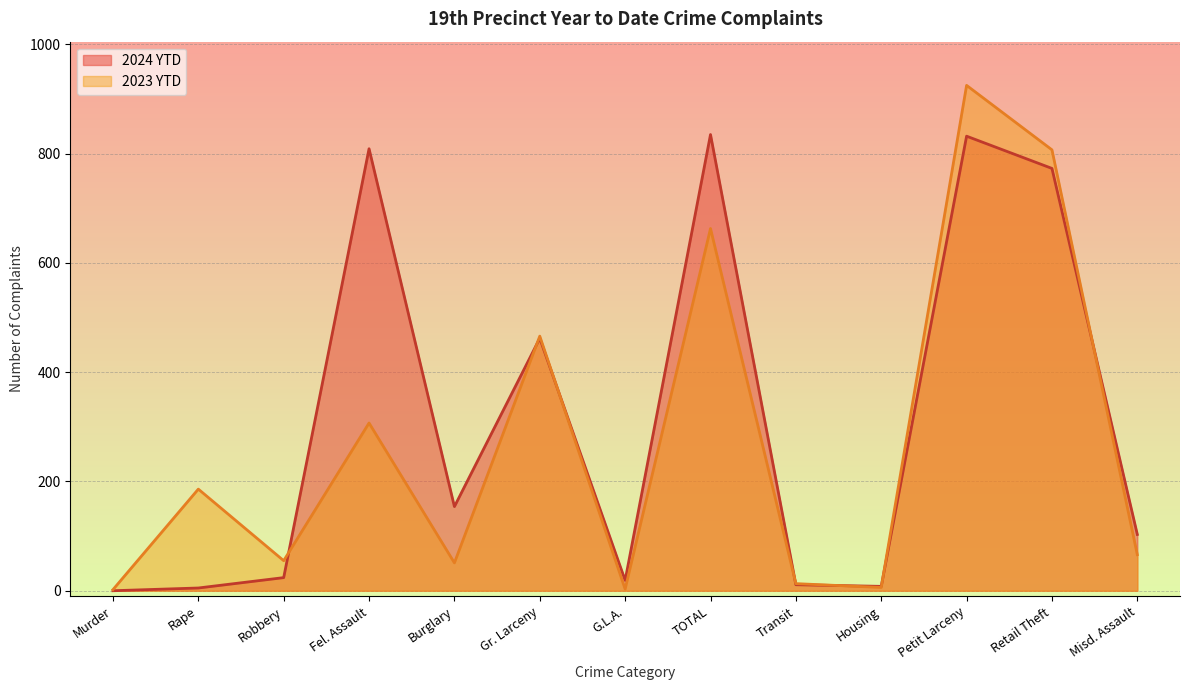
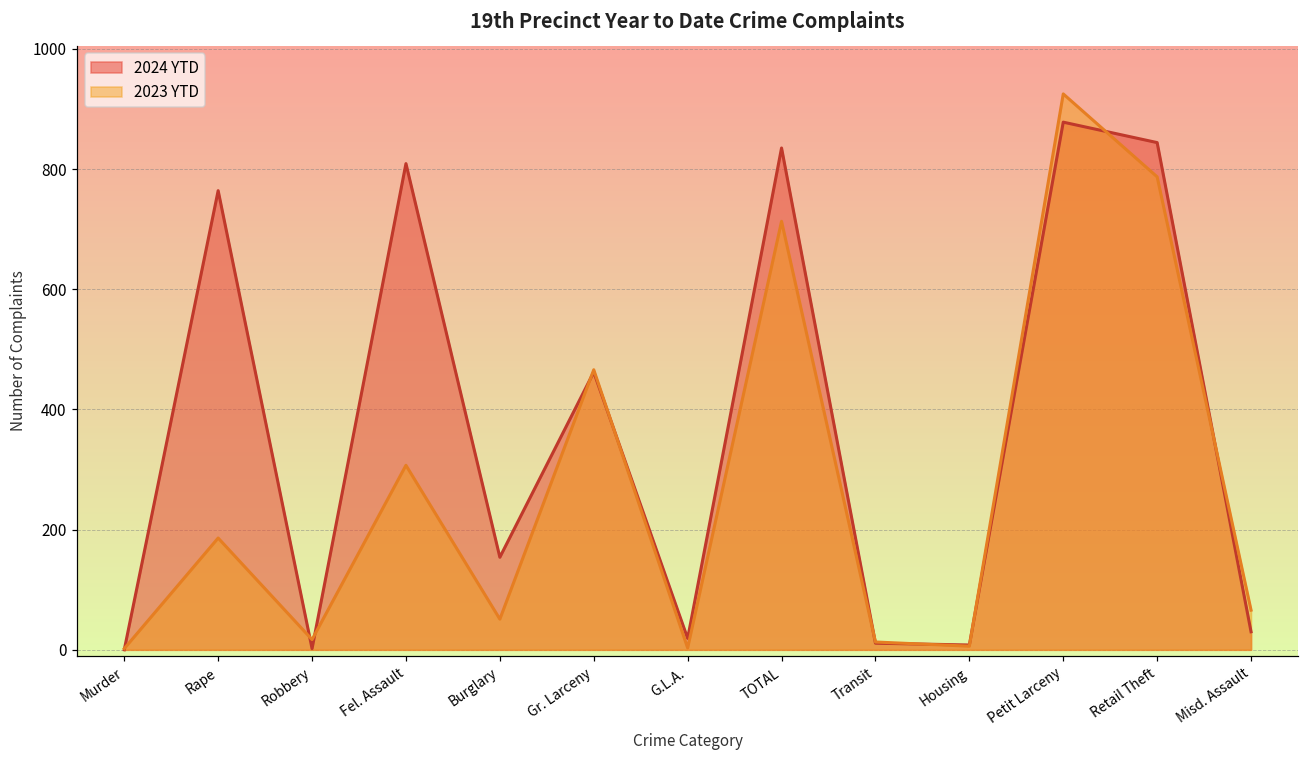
2024 YTD, Rape: 10 -> 760
2024 YTD, Robbery: 20 -> 0
2023 YTD, Robbery: 60 -> 20
2023 YTD, TOTAL: 660 -> 710
2024 YTD, Petit Larceny: 830 -> 880
2024 YTD, Retail Theft: 770 -> 840
2023 YTD, Retail Theft: 810 -> 790
2024 YTD, Misd. Assault: 100 -> 30
